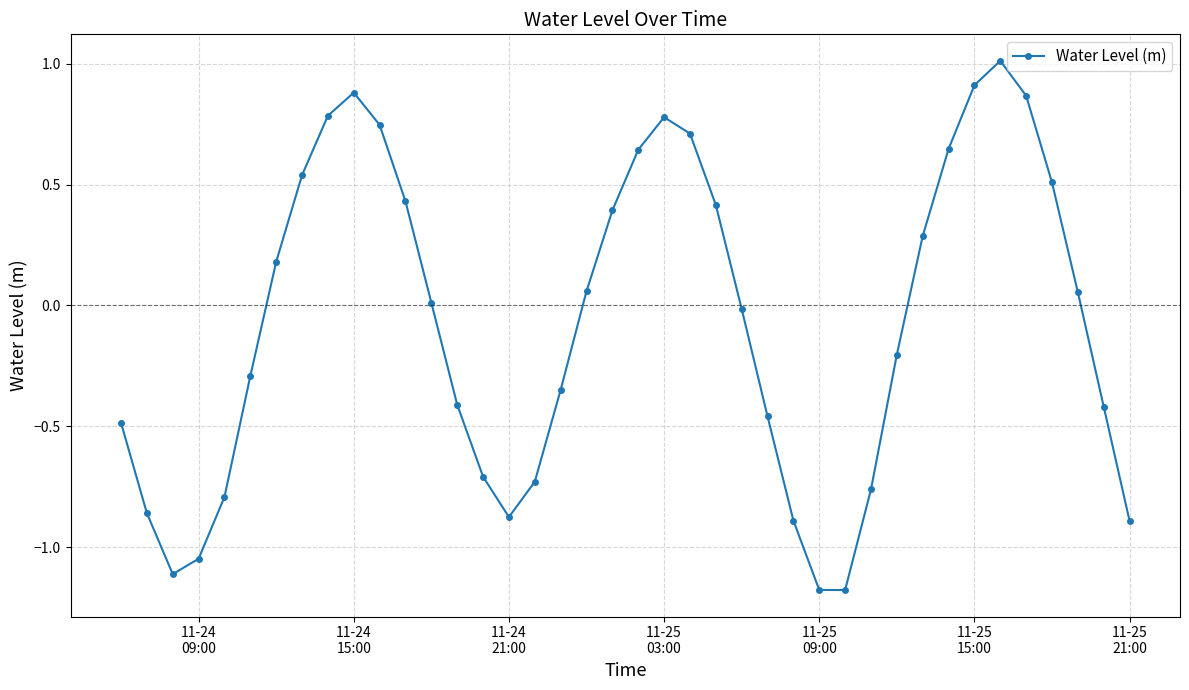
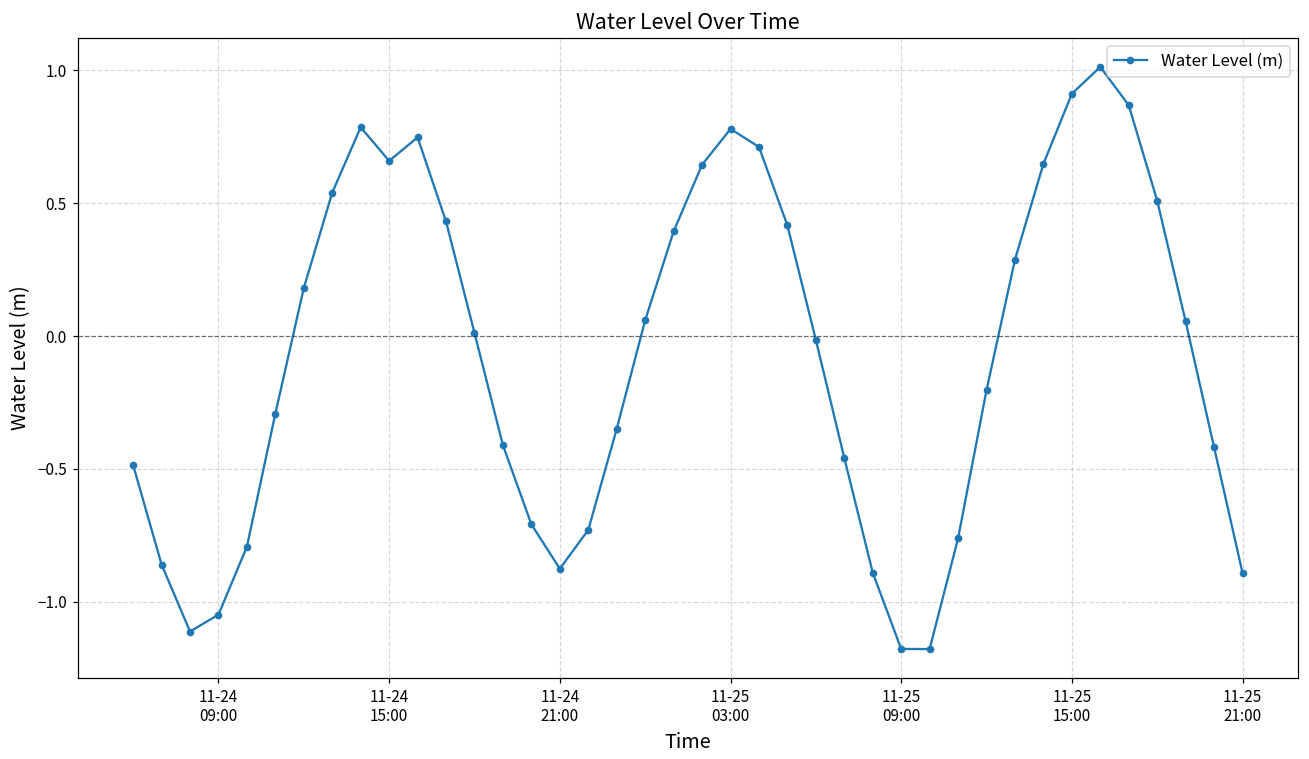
11-24 15:00: 0.88 -> 0.66
